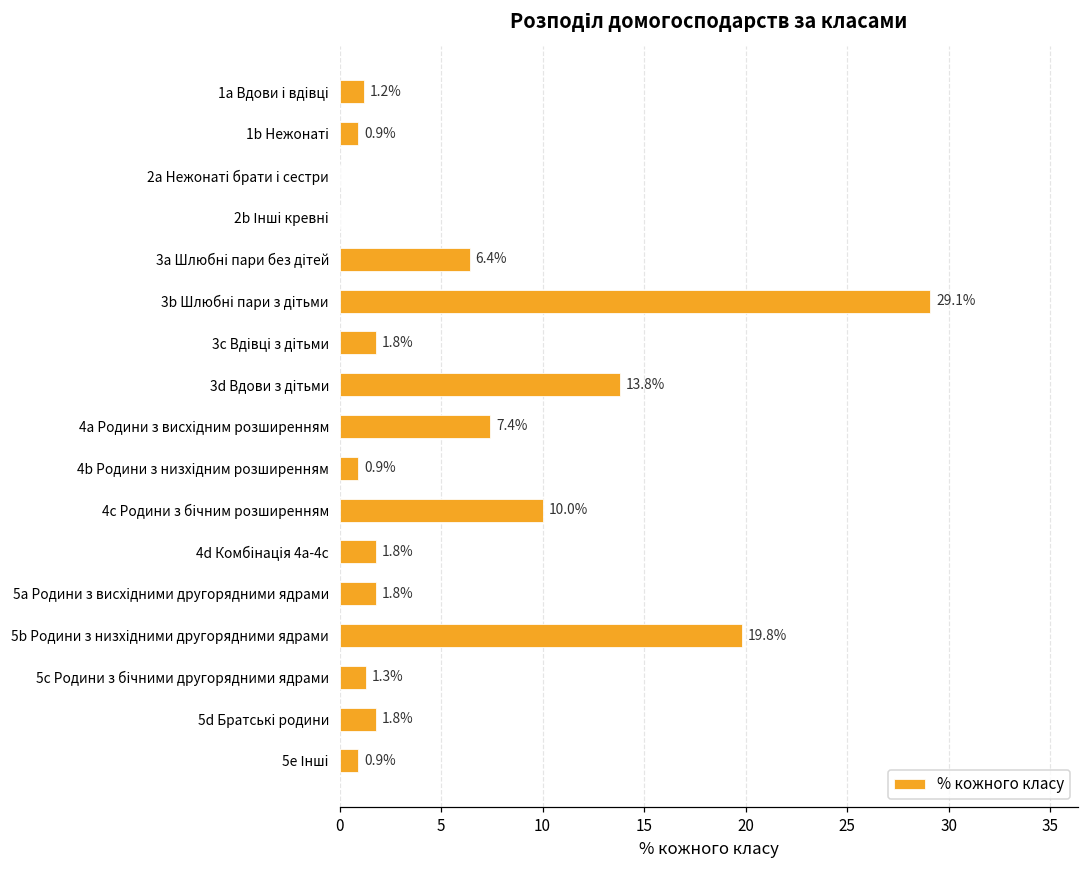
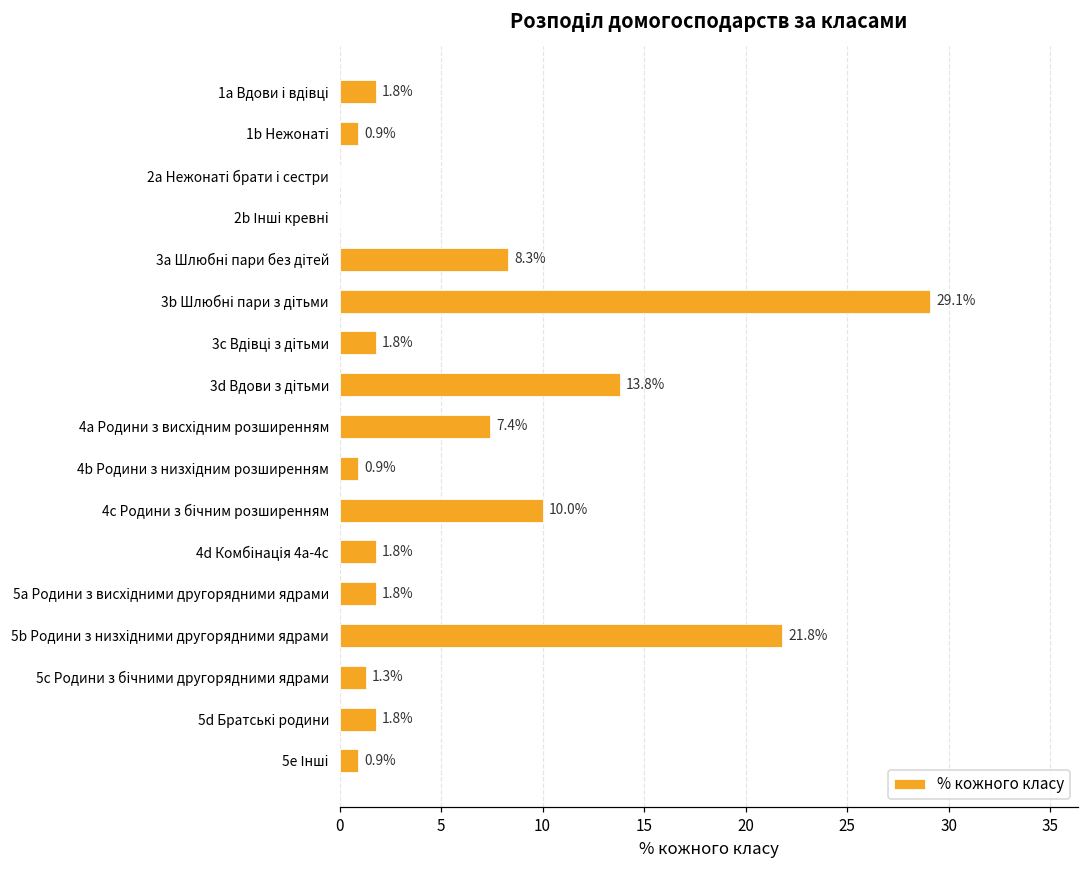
1a Вдови і вдівці: 1.2% -> 1.8%
3a Шлюбні пари без дітей: 6.4% -> 8.3%
5b Родини з низхідними другорядними ядрами: 19.8% -> 21.8%
